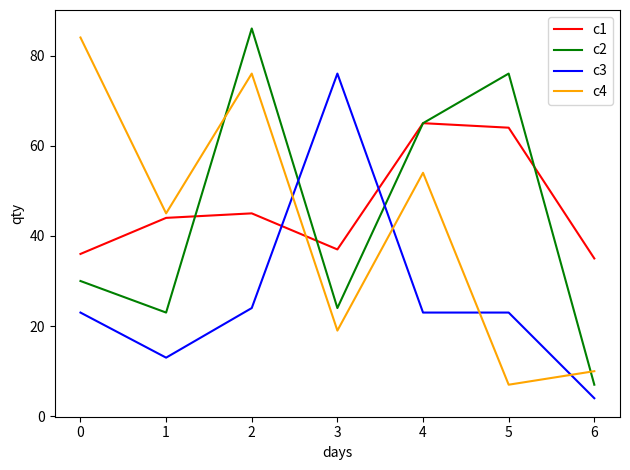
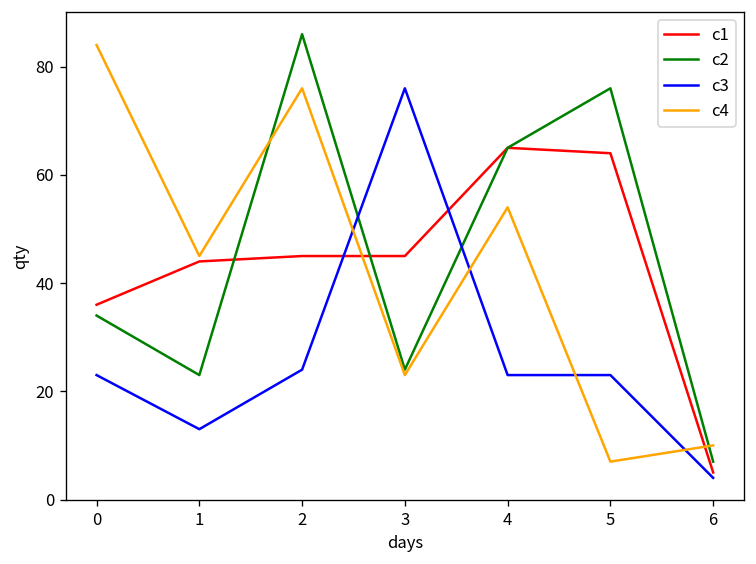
c2, 0: 30 -> 34
c1, 3: 37 -> 45
c4, 3: 19 -> 23
c1, 6: 35 -> 5
